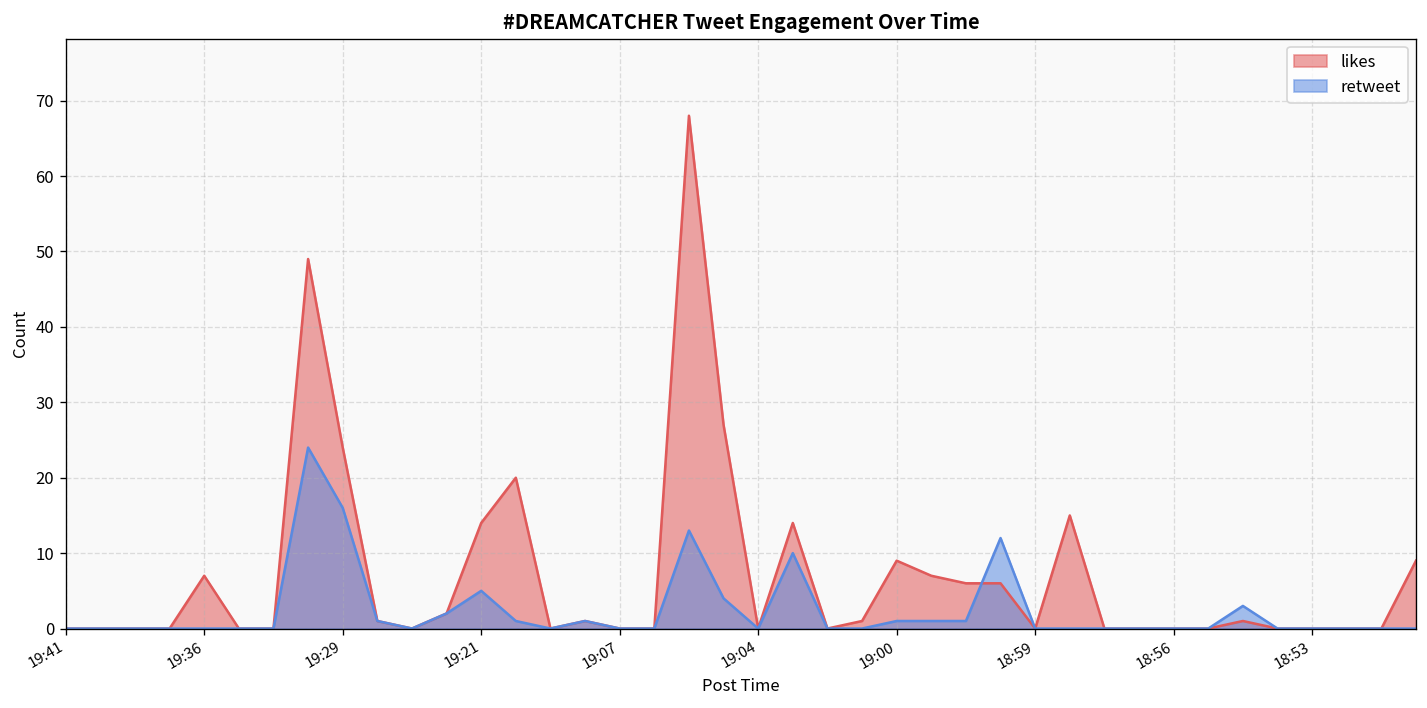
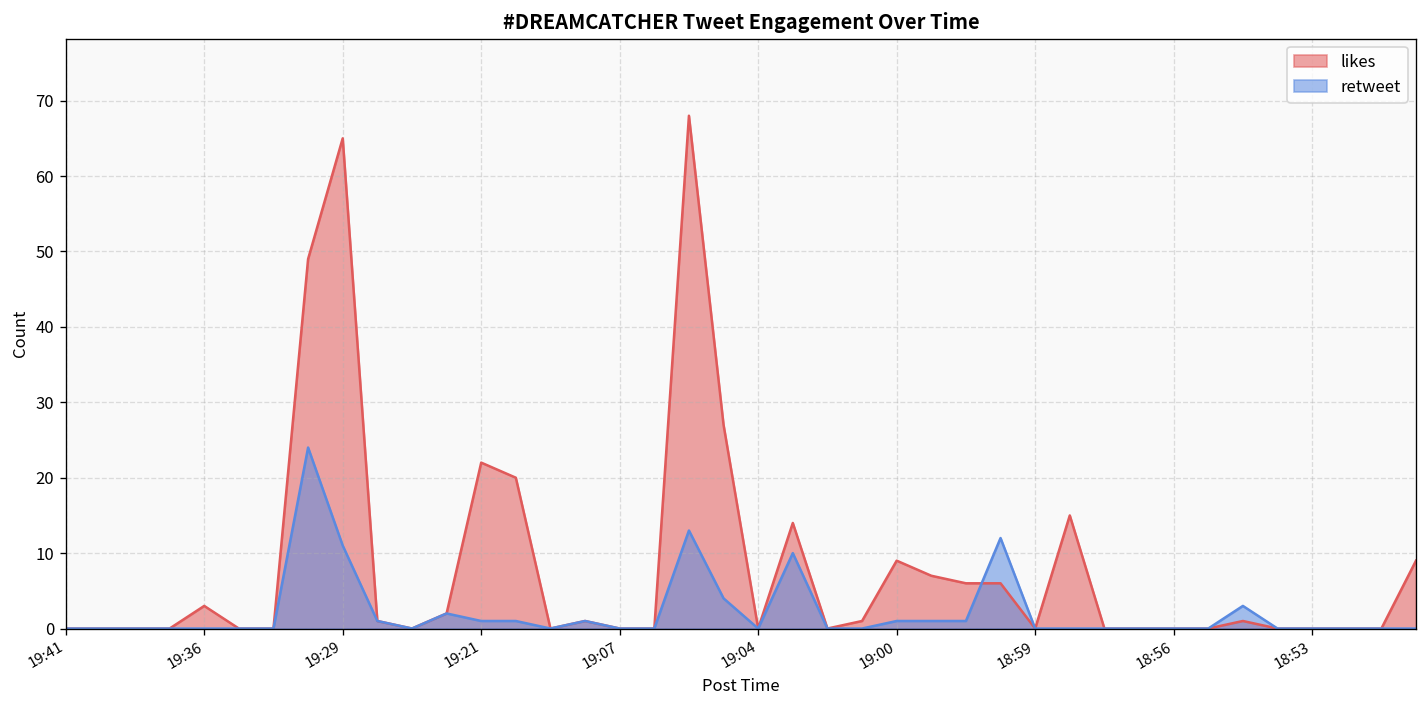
likes, 19:36: 7 -> 3
likes, 19:29: 24 -> 65
retweet, 19:29: 16 -> 11
likes, 19:21: 14 -> 22
retweet, 19:21: 5 -> 1
